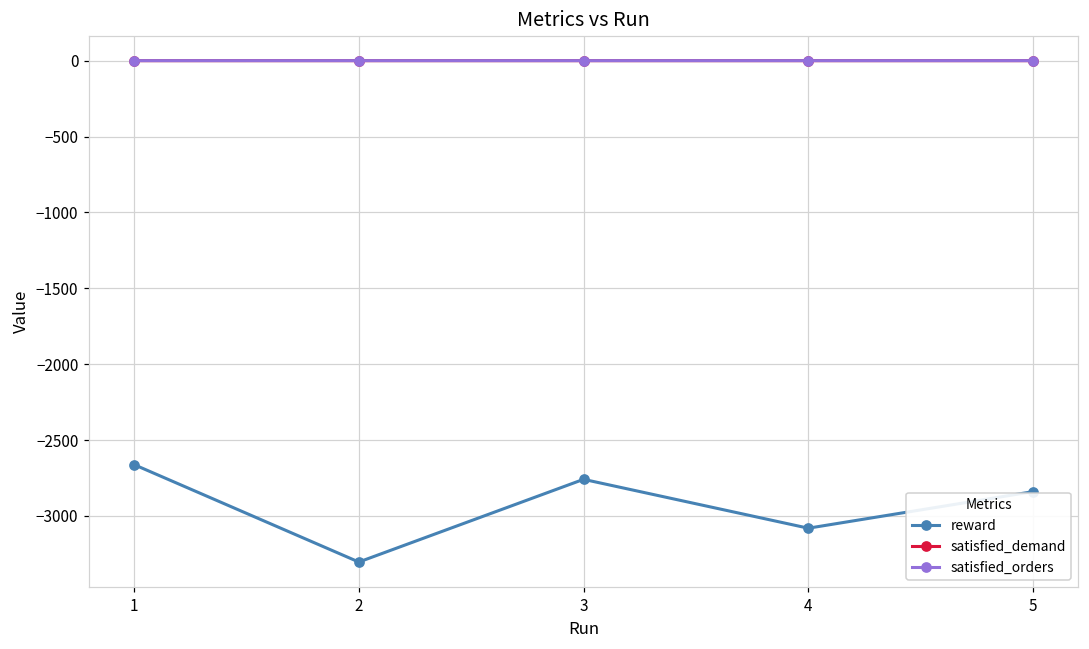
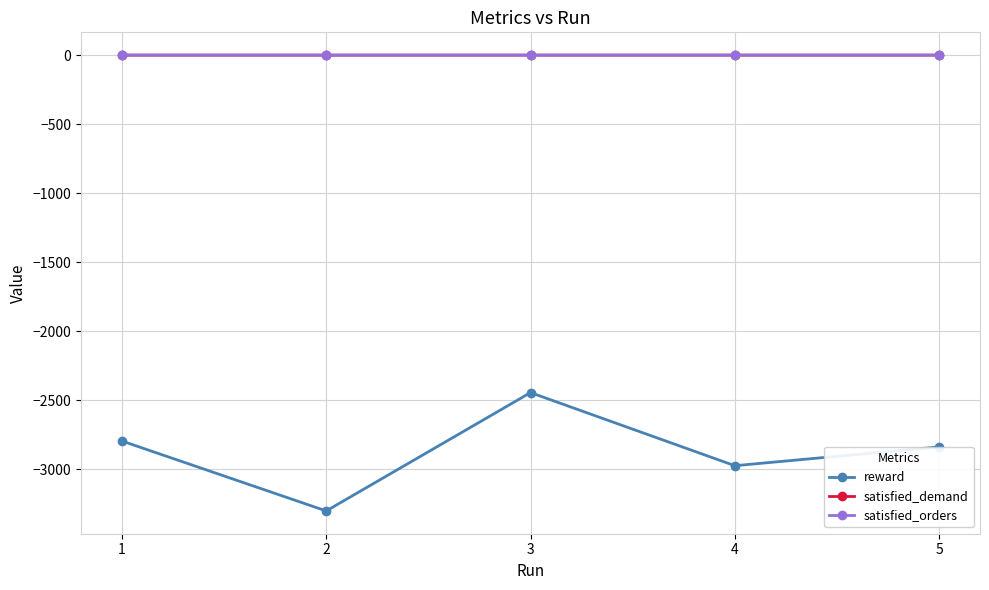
reward, 1: -2660 -> -2800
reward, 3: -2760 -> -2450
reward, 4: -3080 -> -2980
